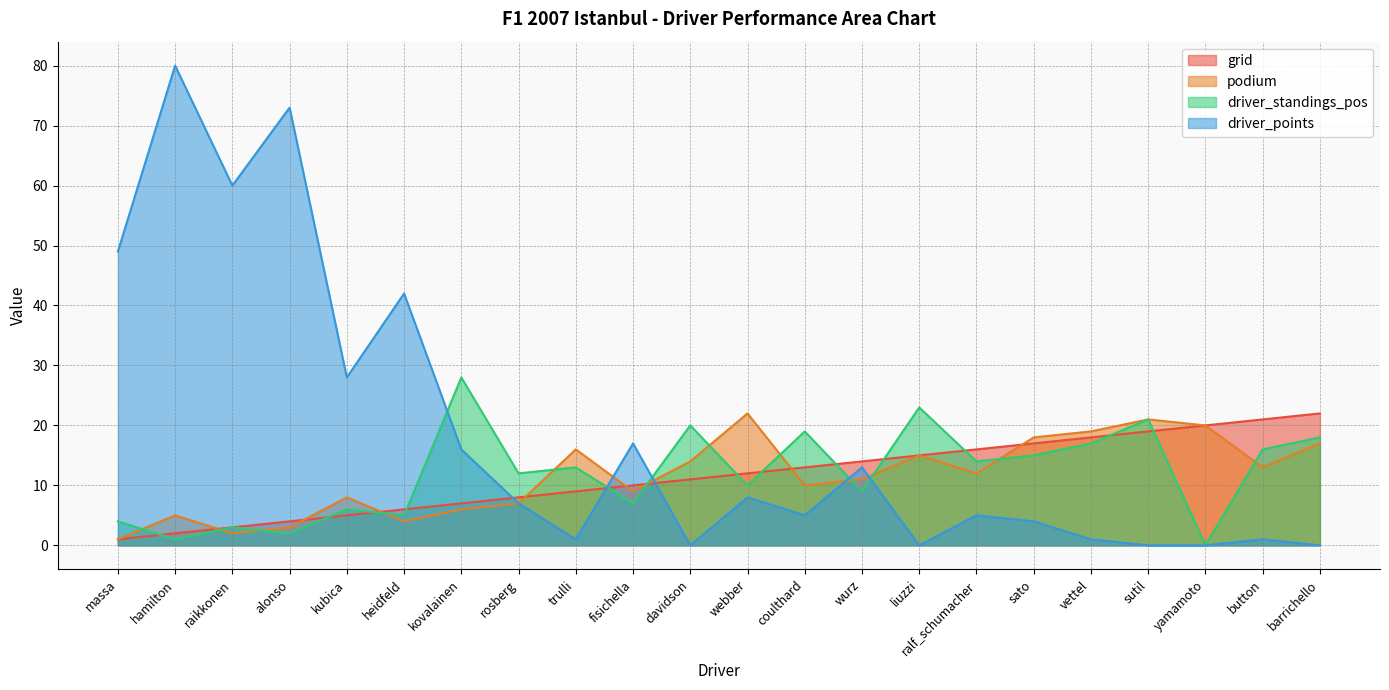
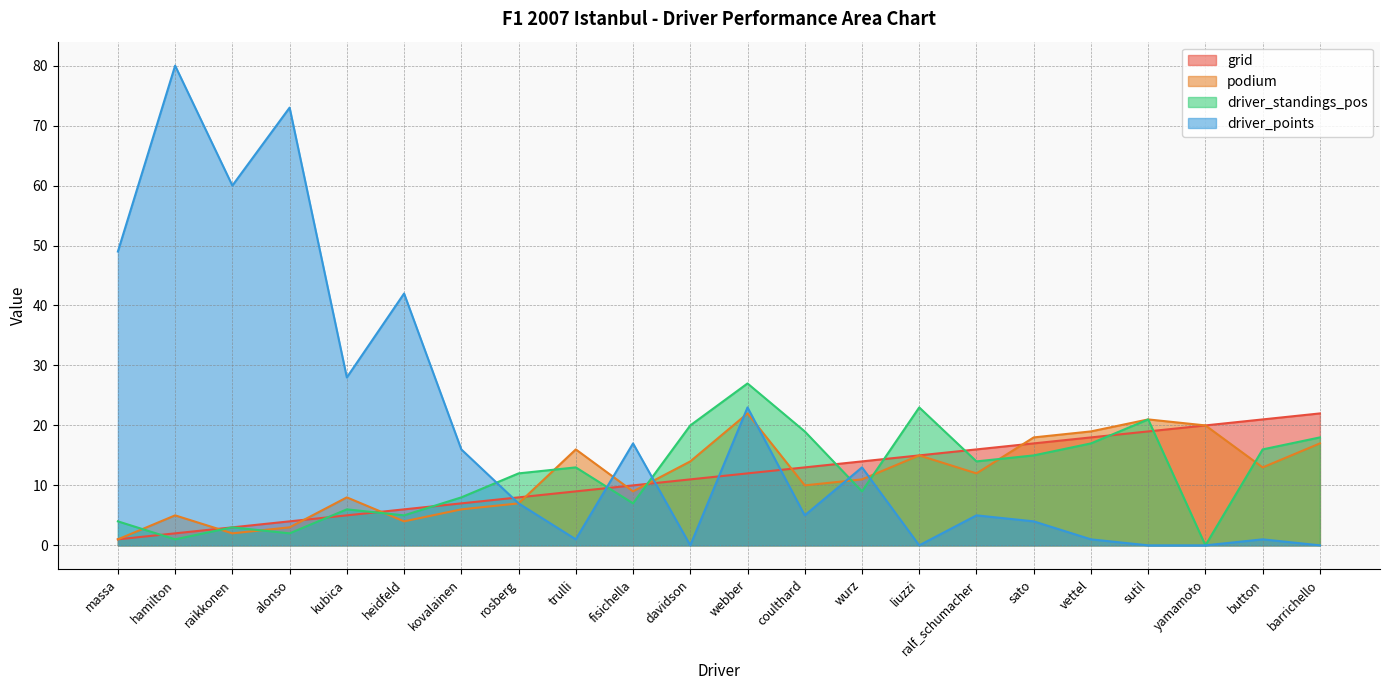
driver_standings_pos, kovalainen: 28 -> 8
driver_standings_pos, webber: 10 -> 27
driver_points, webber: 8 -> 23
